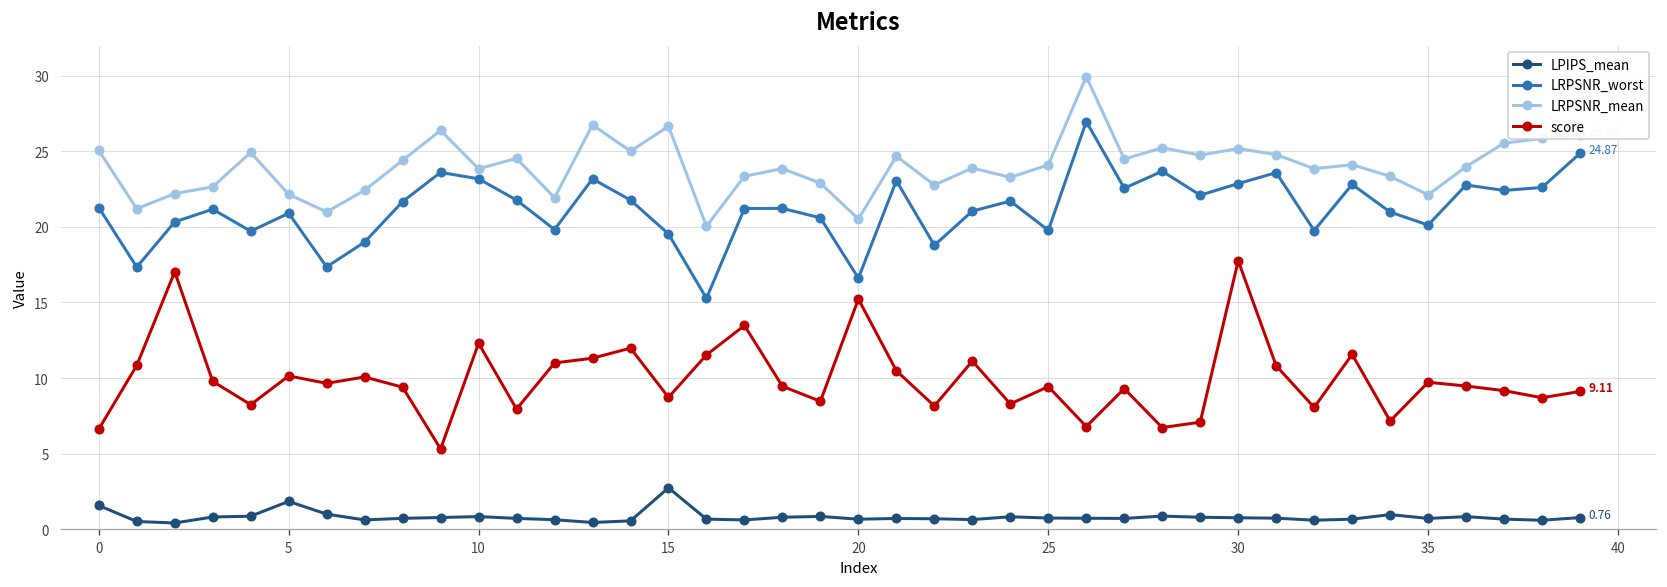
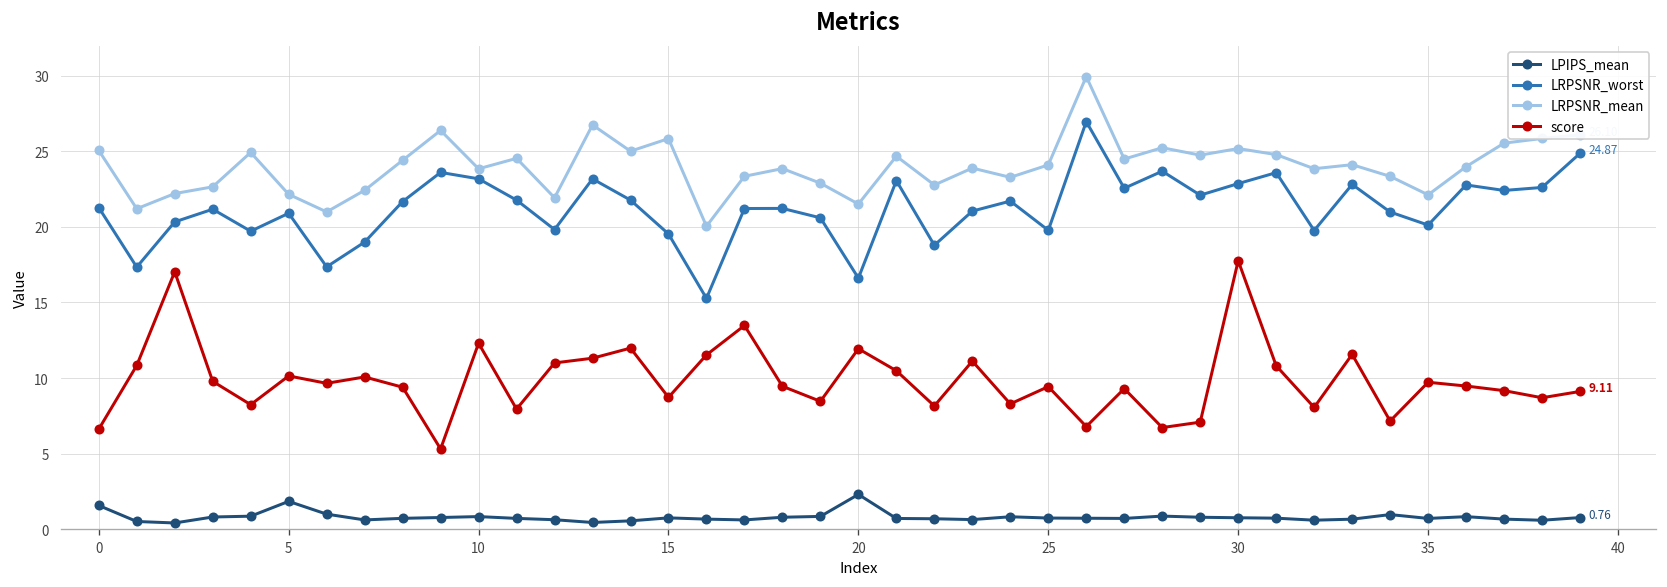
LPIPS_mean, 15: 2.7 -> 0.7
LRPSNR_mean, 15: 26.7 -> 25.8
LPIPS_mean, 20: 0.7 -> 2.3
LRPSNR_mean, 20: 20.5 -> 21.5
score, 20: 15.2 -> 11.9
